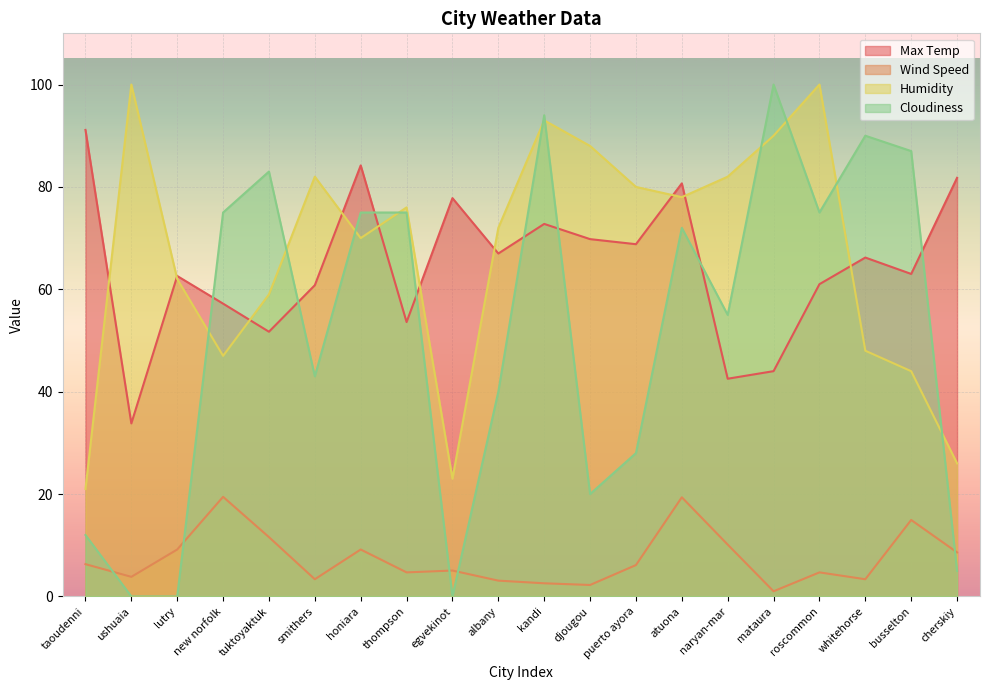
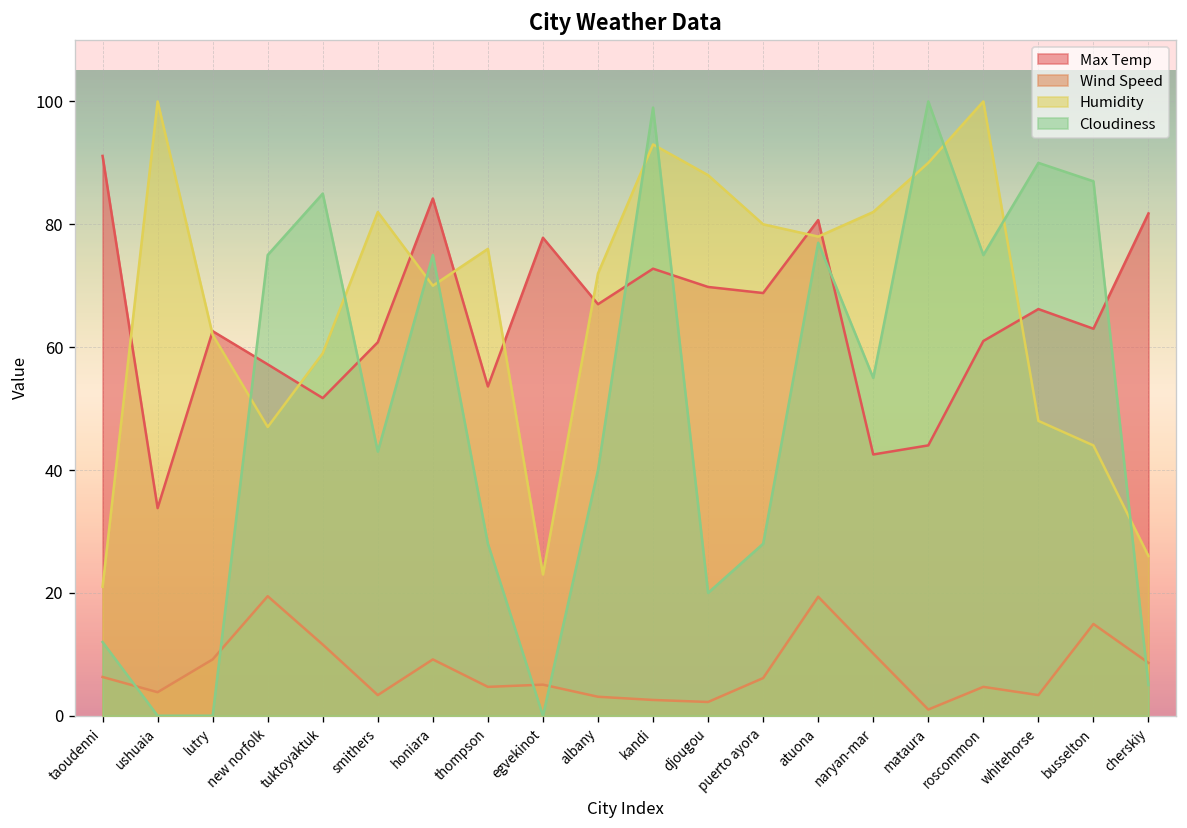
Cloudiness, tuktoyaktuk: 83 -> 85
Cloudiness, thompson: 75 -> 28
Cloudiness, kandi: 94 -> 99
Cloudiness, atuona: 72 -> 77
